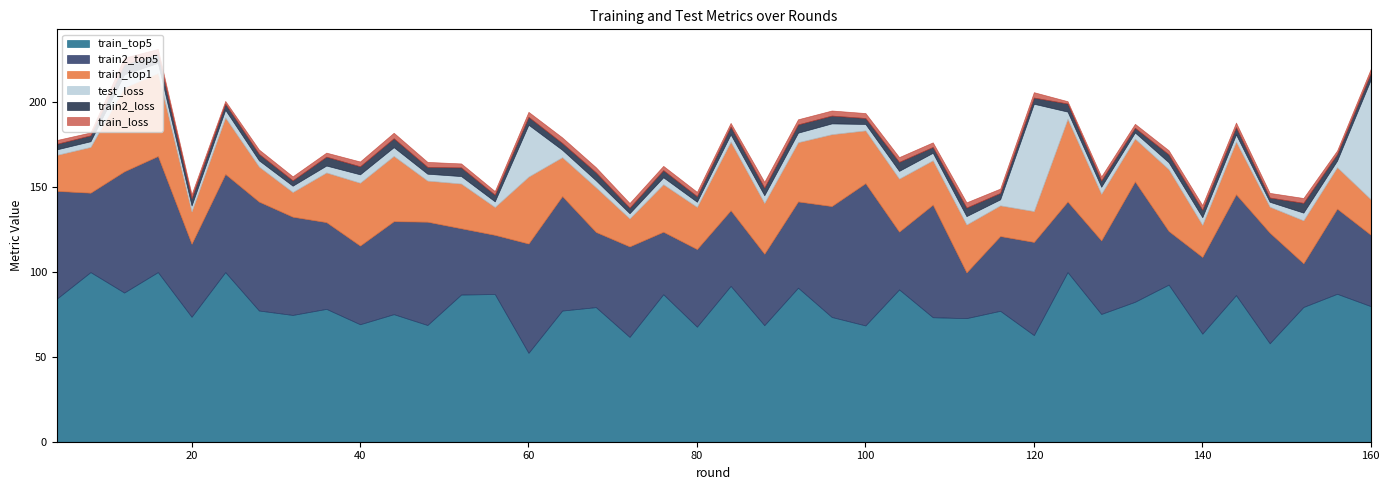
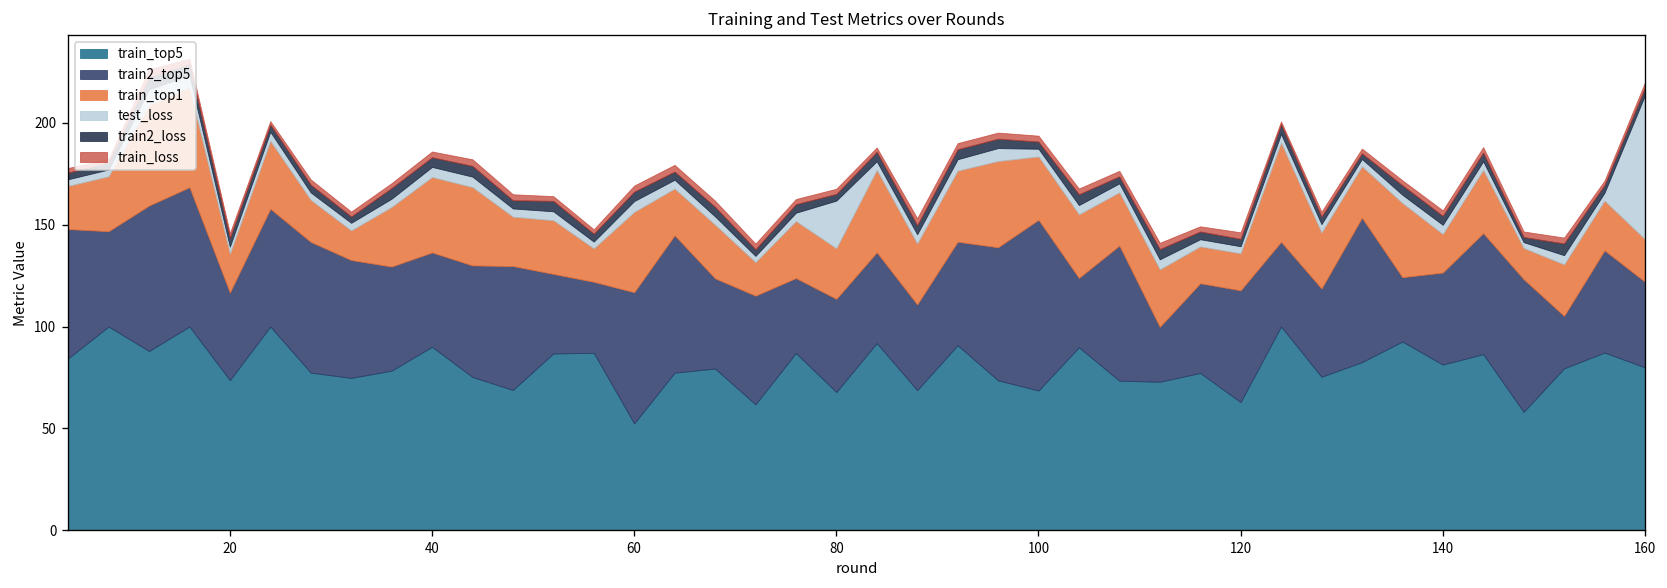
train_top5, 40: 69 -> 90
test_loss, 60: 31 -> 5
test_loss, 80: 3 -> 23
test_loss, 120: 63 -> 3
train_top5, 140: 64 -> 81
